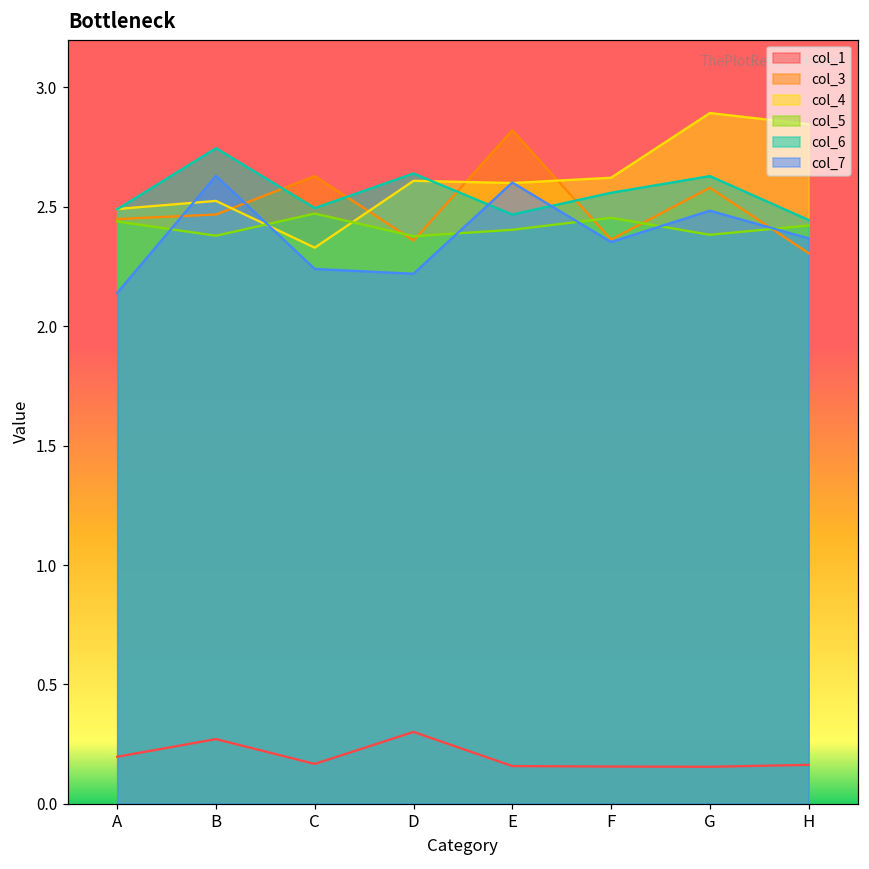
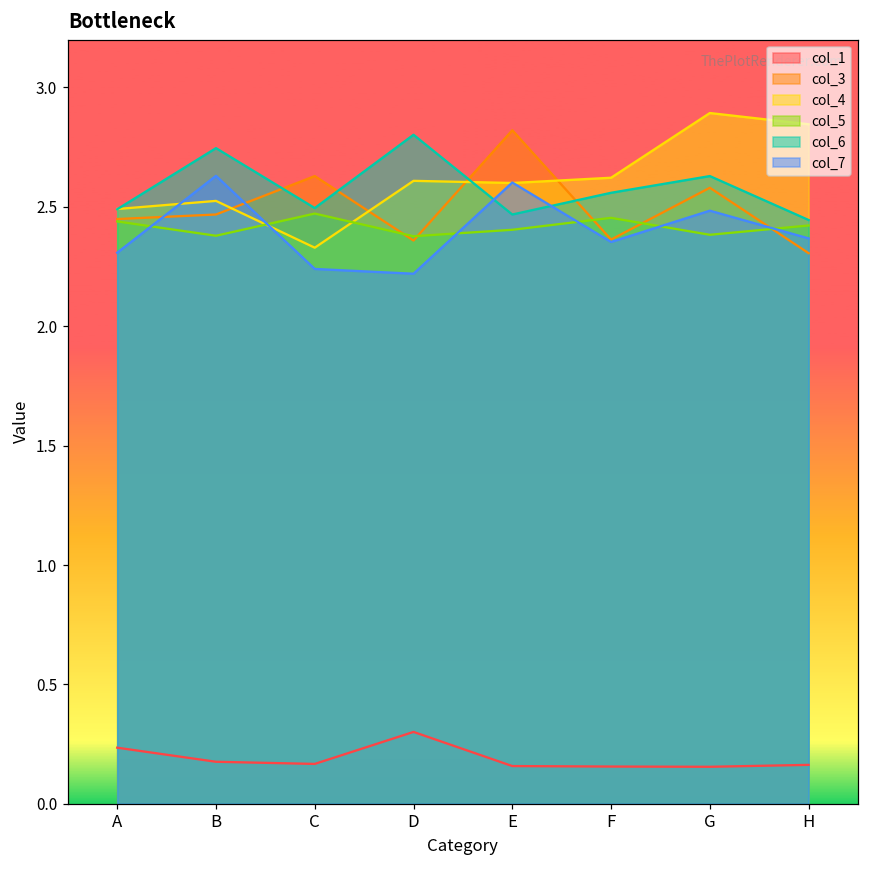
col_1, A: 0.20 -> 0.24
col_7, A: 2.14 -> 2.31
col_1, B: 0.27 -> 0.18
col_6, D: 2.64 -> 2.80
